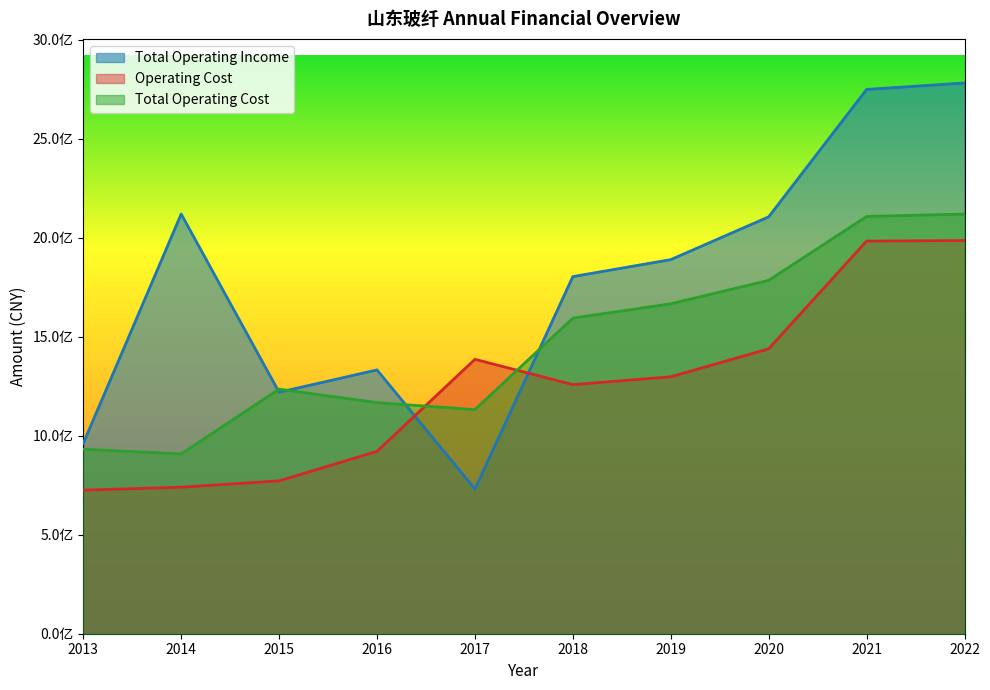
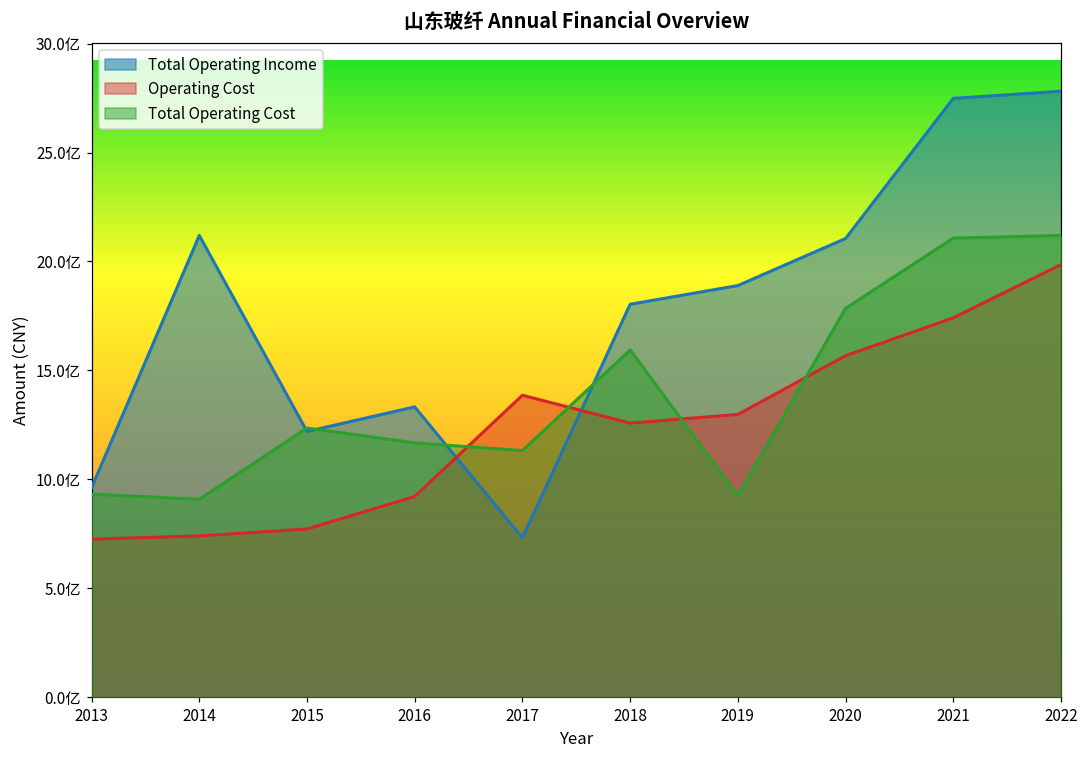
Total Operating Cost, 2019: 16.7亿 -> 9.2亿
Operating Cost, 2020: 14.4亿 -> 15.7亿
Operating Cost, 2021: 19.8亿 -> 17.4亿
